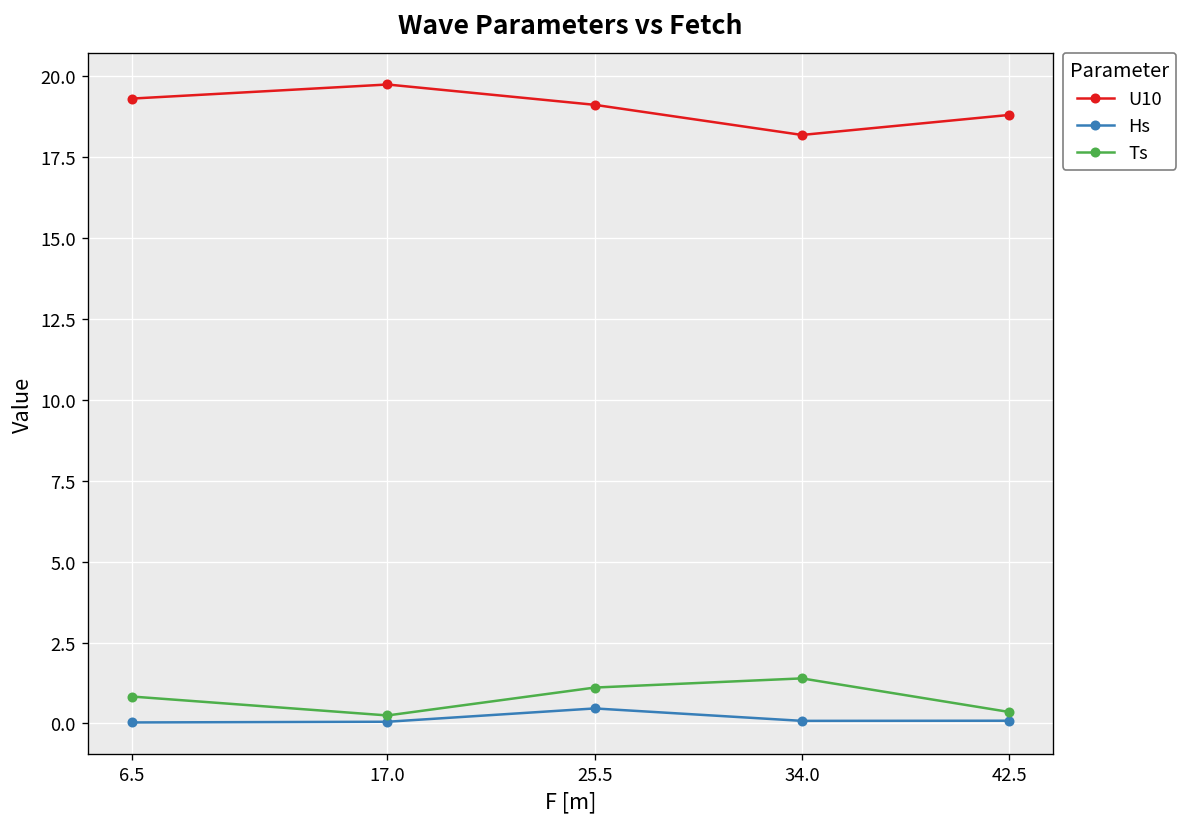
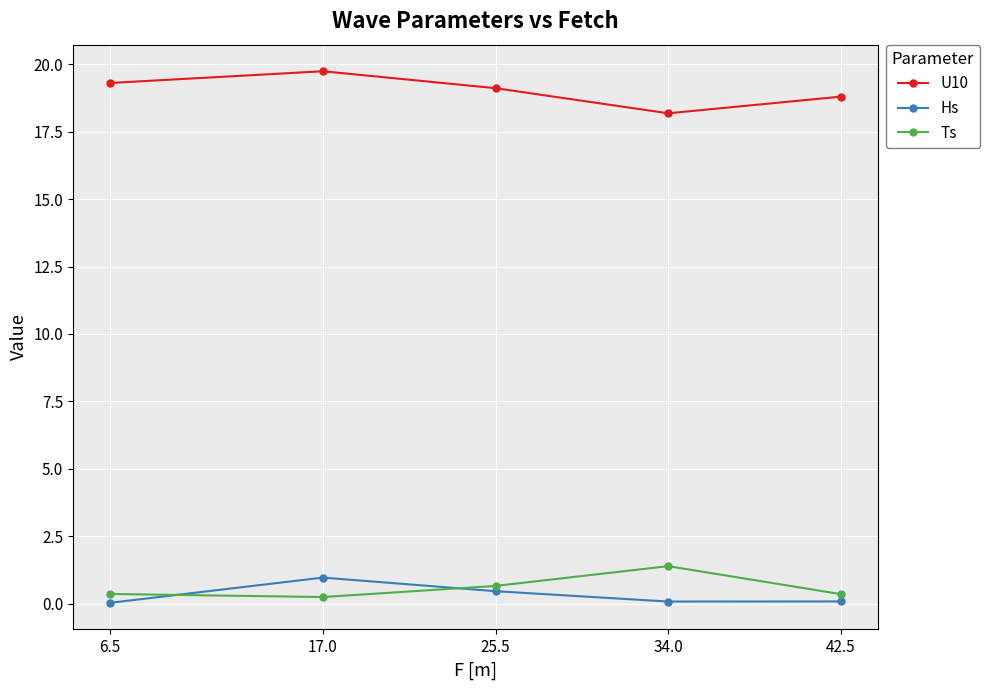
Ts, 6.5: 0.8 -> 0.4
Hs, 17.0: 0.1 -> 1.0
Ts, 25.5: 1.1 -> 0.7
